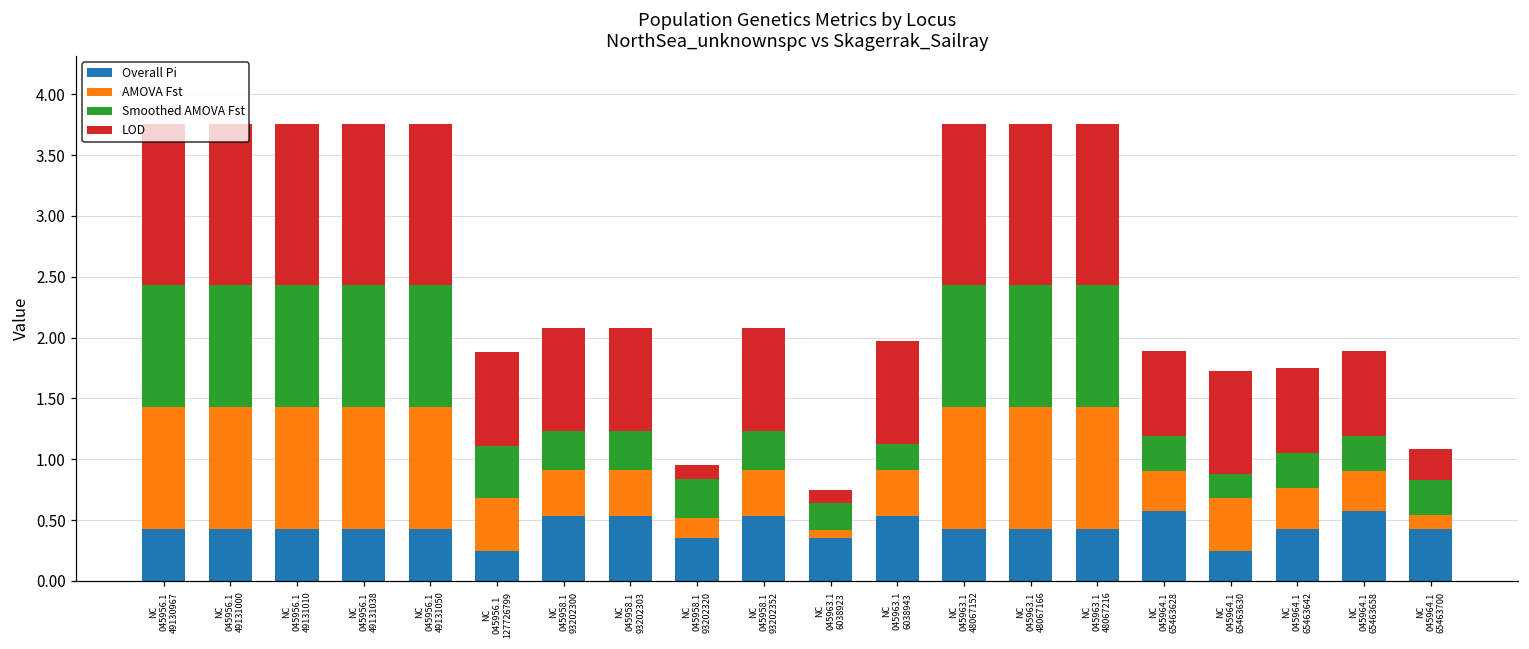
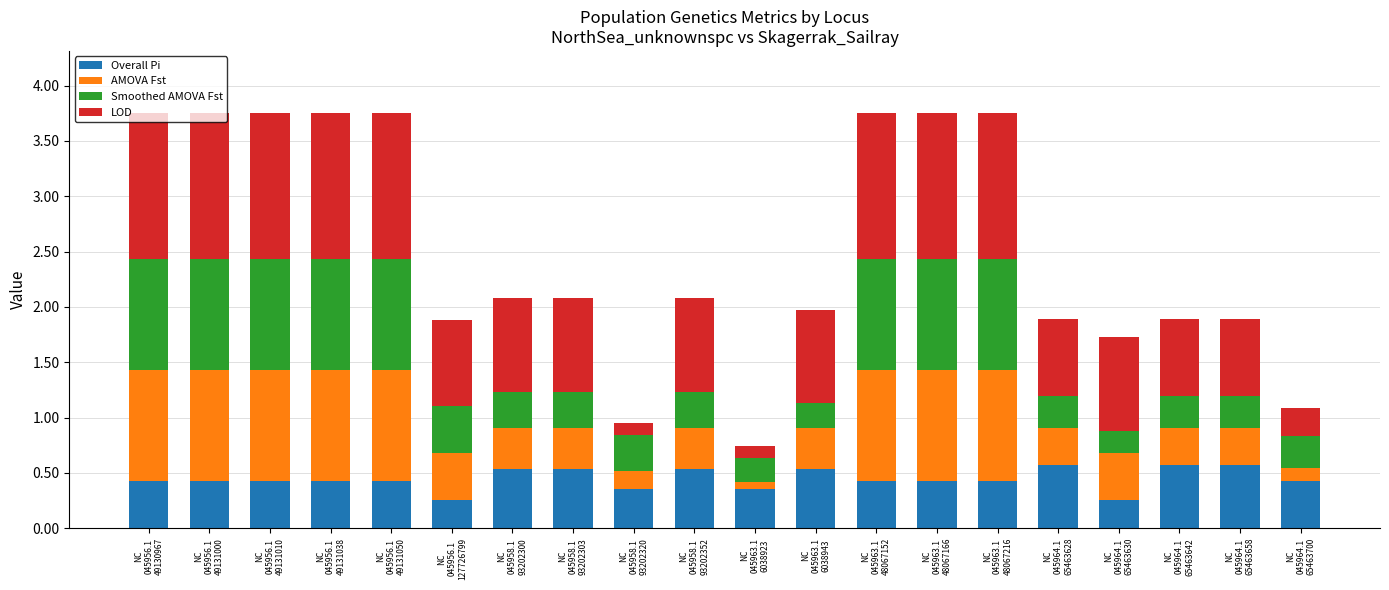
Overall Pi, NC 045964.1 65463642: 0.43 -> 0.57
